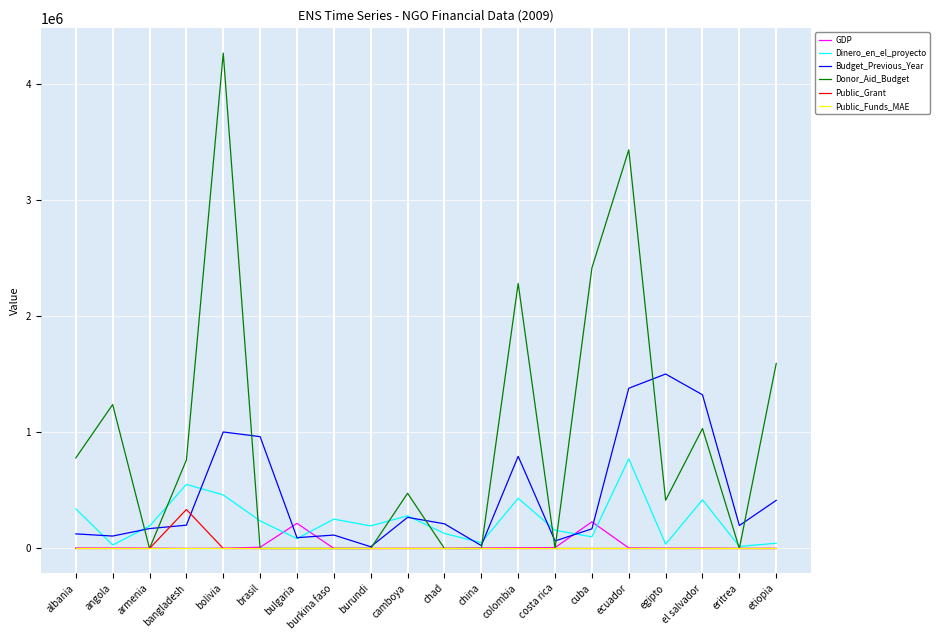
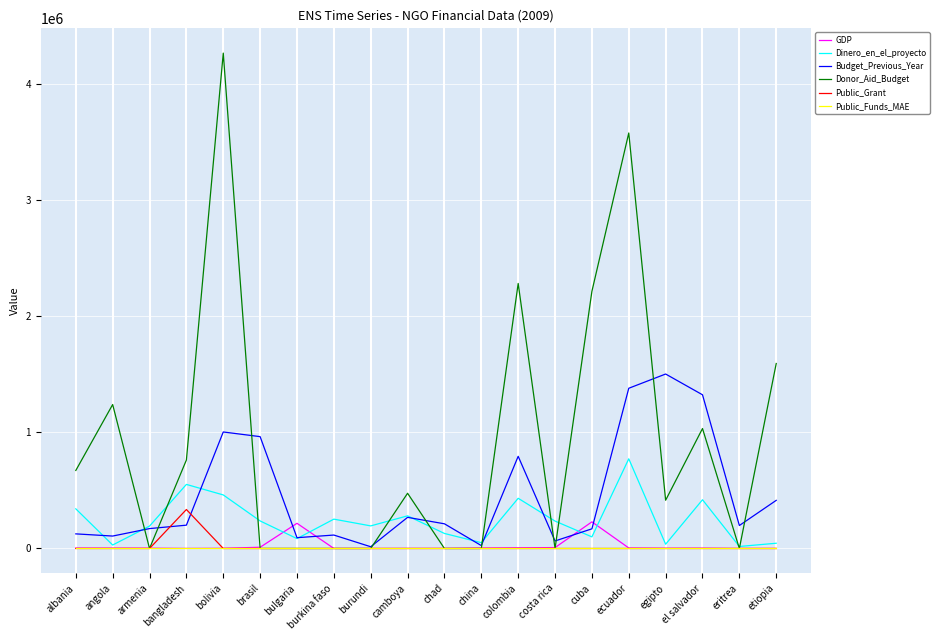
Donor_Aid_Budget, albania: 780000 -> 670000
Dinero_en_el_proyecto, costa rica: 160000 -> 240000
Donor_Aid_Budget, cuba: 2420000 -> 2210000
Donor_Aid_Budget, ecuador: 3430000 -> 3580000
